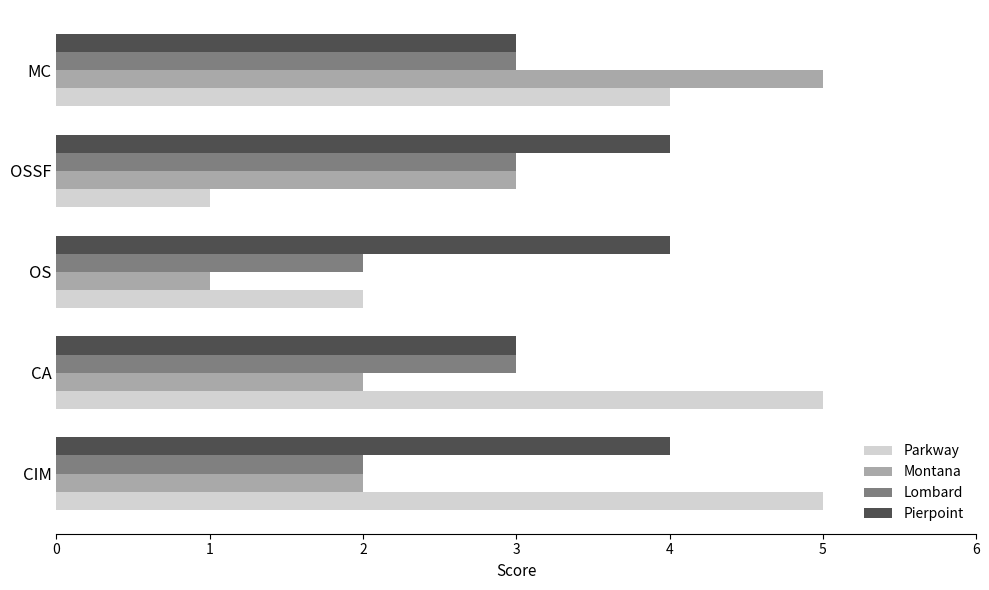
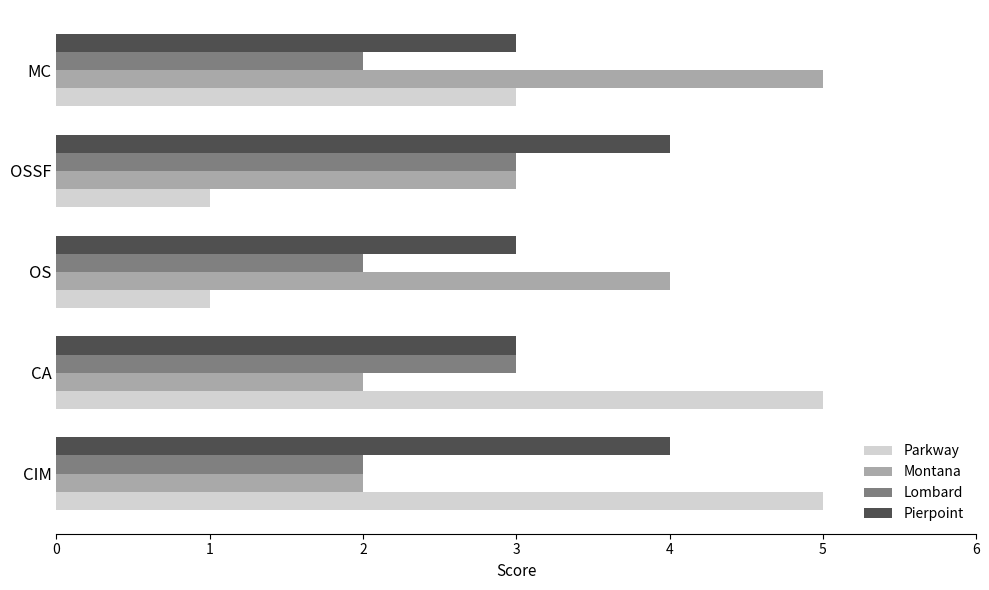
Lombard, MC: 3 -> 2
Parkway, MC: 4 -> 3
Pierpoint, OS: 4 -> 3
Montana, OS: 1 -> 4
Parkway, OS: 2 -> 1
